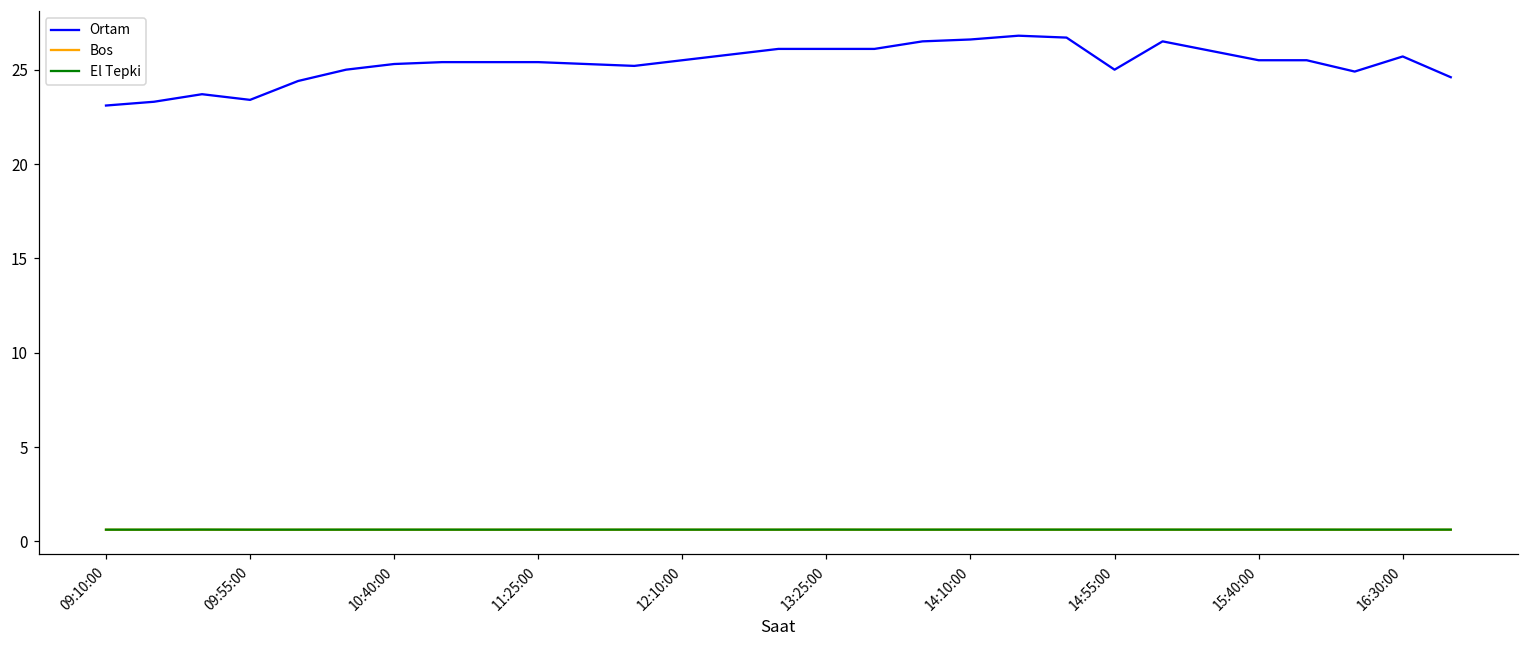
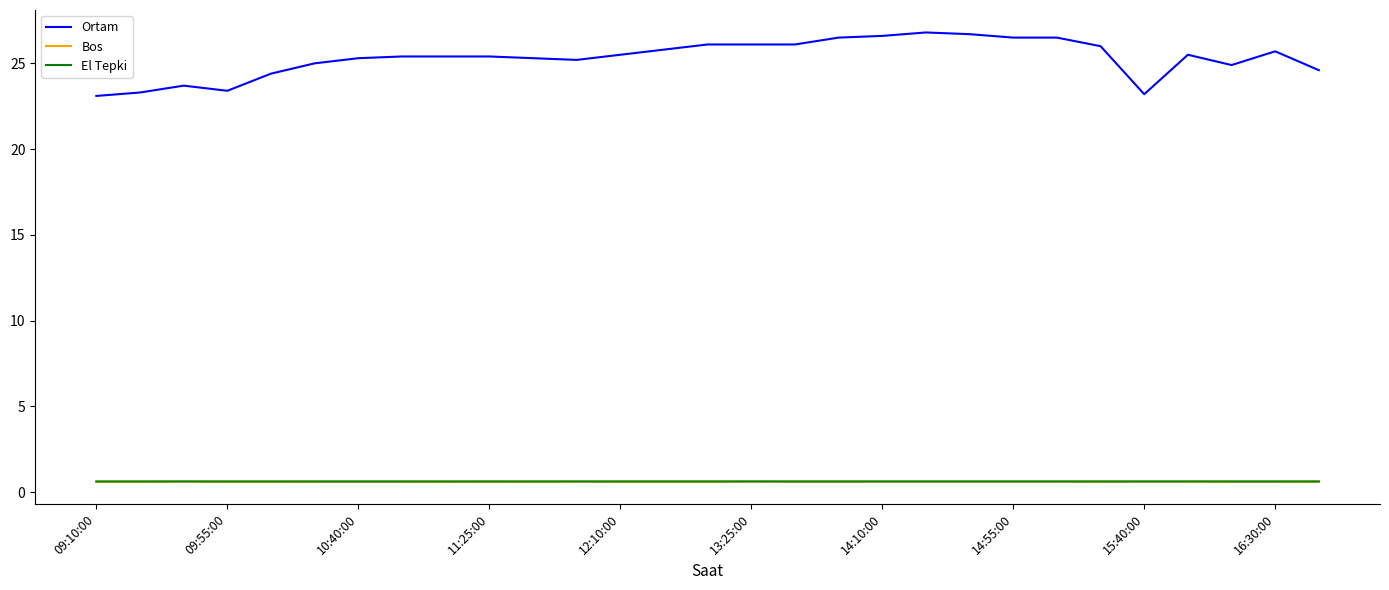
Ortam, 14:55:00: 25.0 -> 26.5
Ortam, 15:40:00: 25.5 -> 23.2
